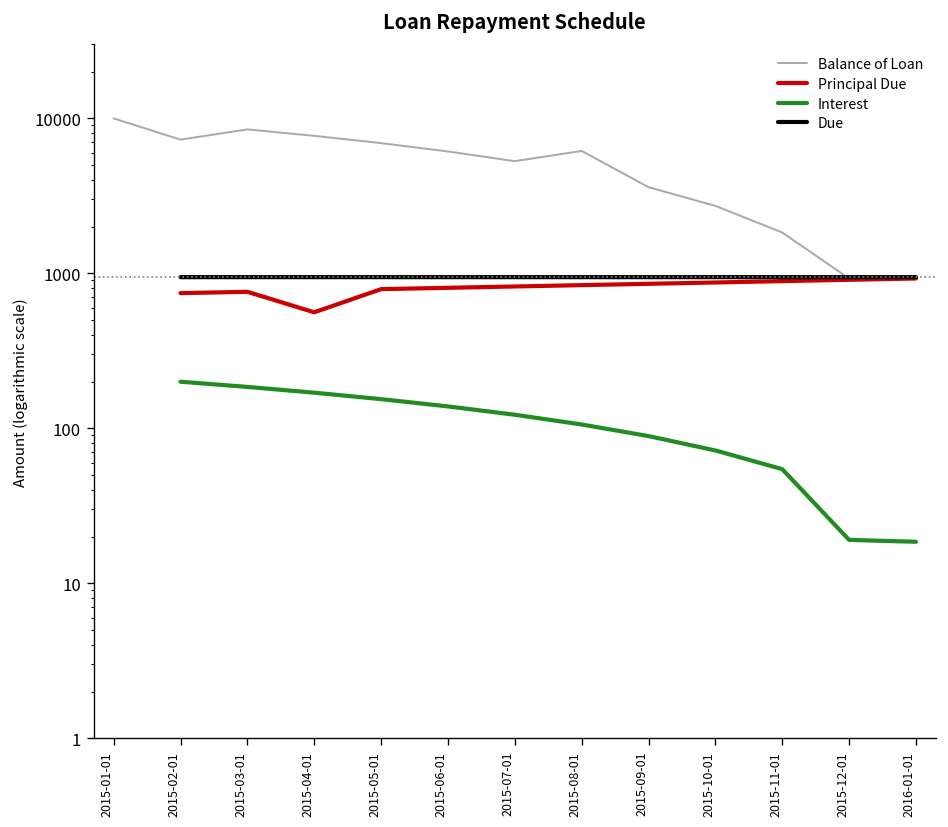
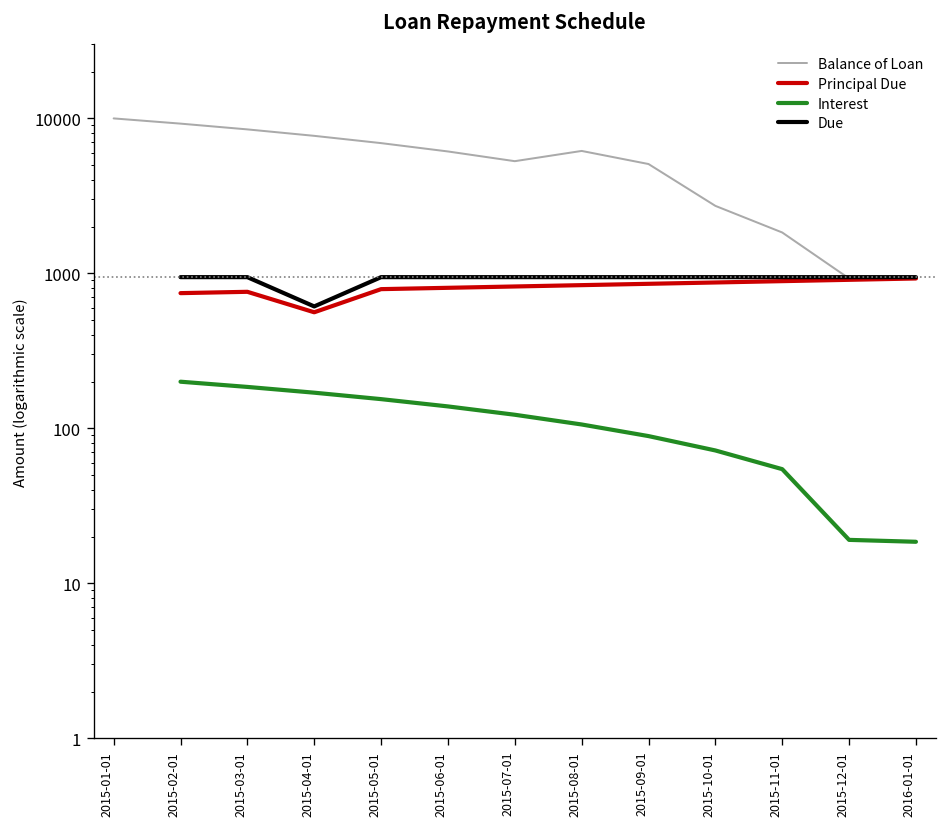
Balance of Loan, 2015-02-01: 7000 -> 9000
Due, 2015-04-01: 900 -> 600
Balance of Loan, 2015-09-01: 3600 -> 5100
